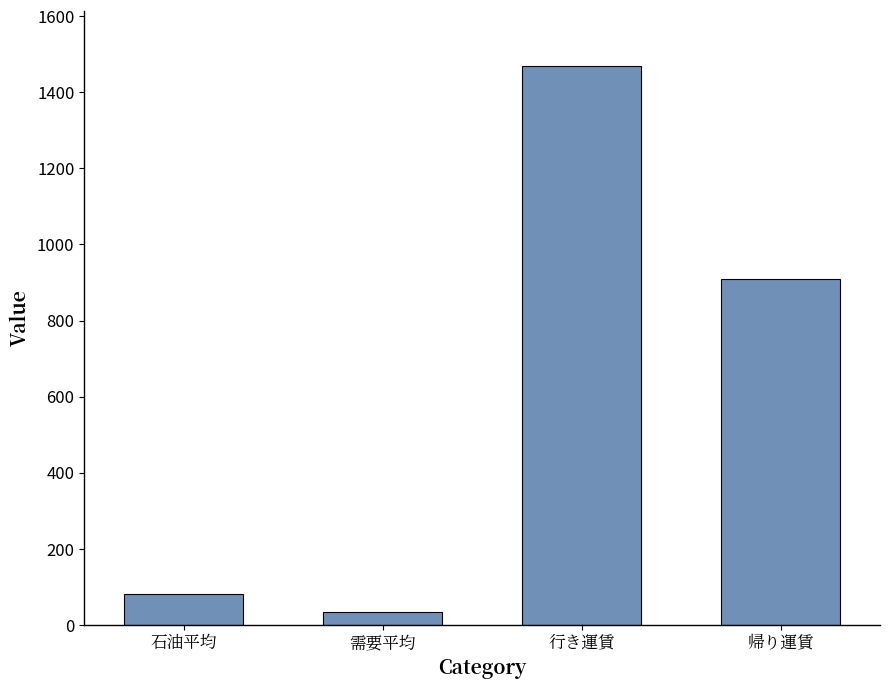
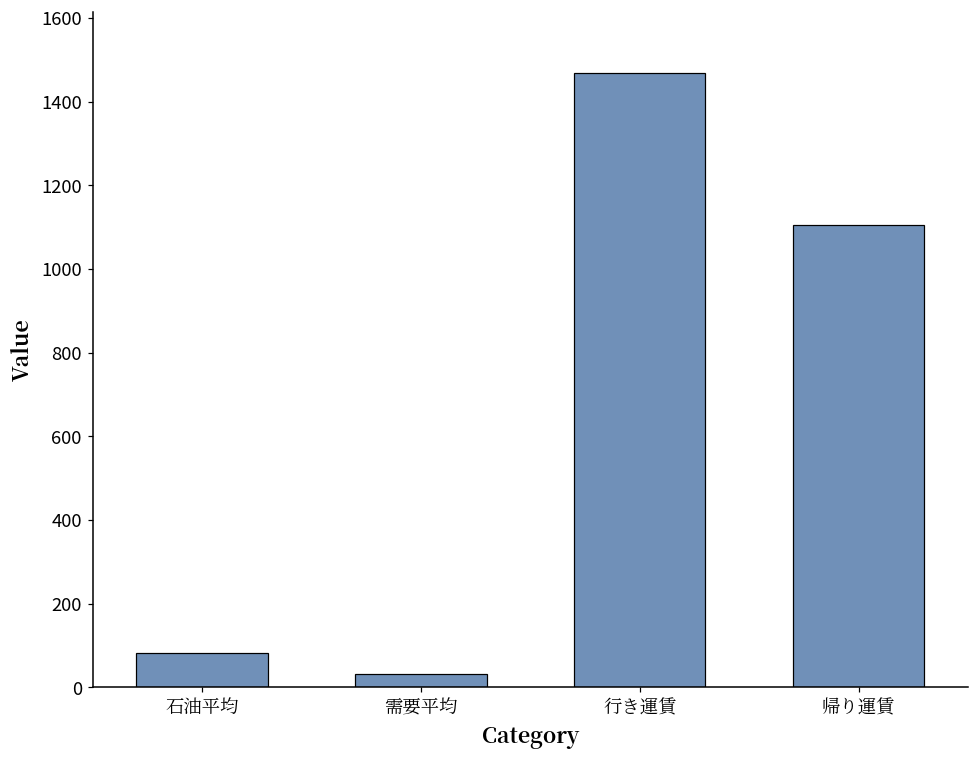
帰り運賃: 910 -> 1100
